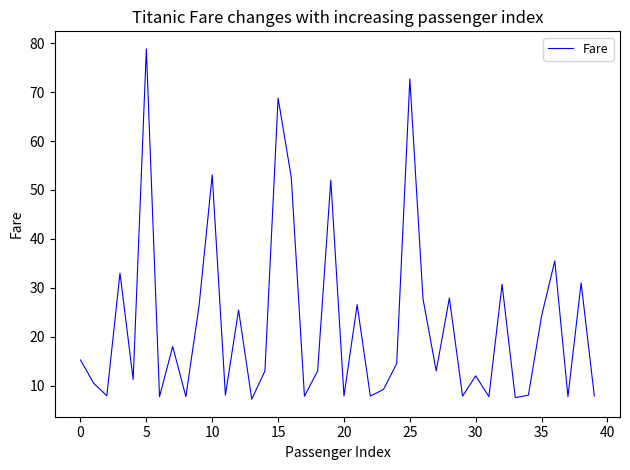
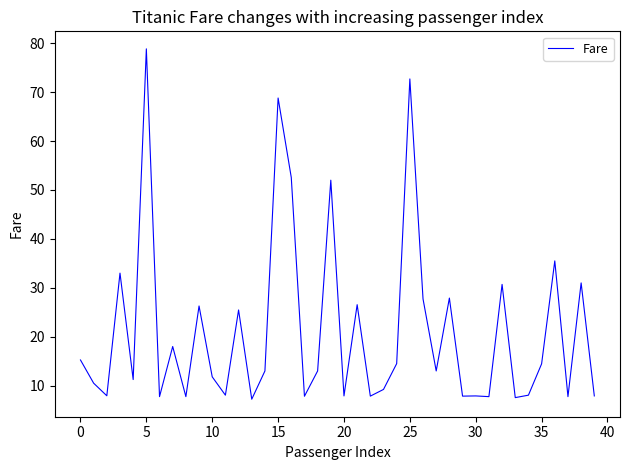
10: 53 -> 12
30: 12 -> 8
35: 24 -> 14
